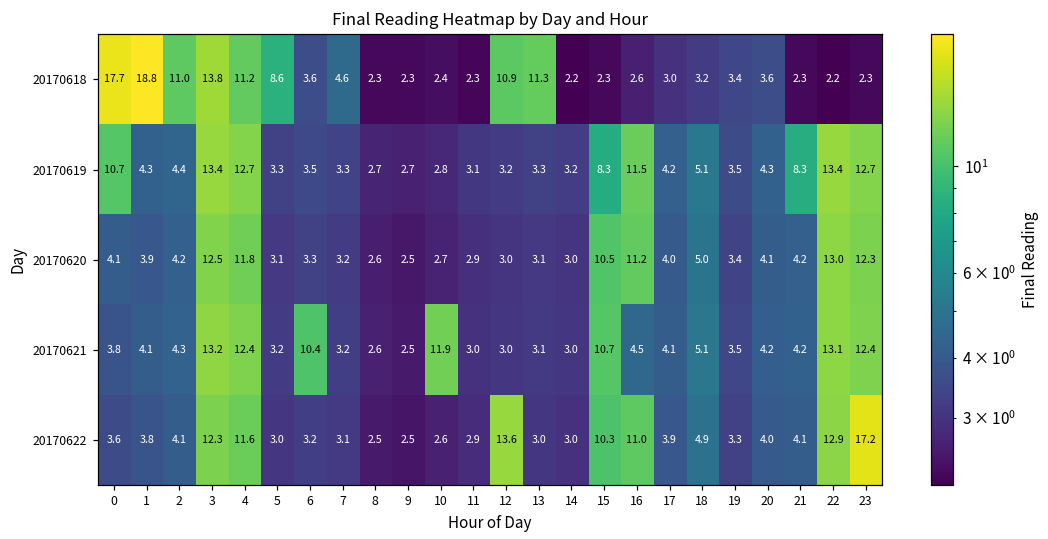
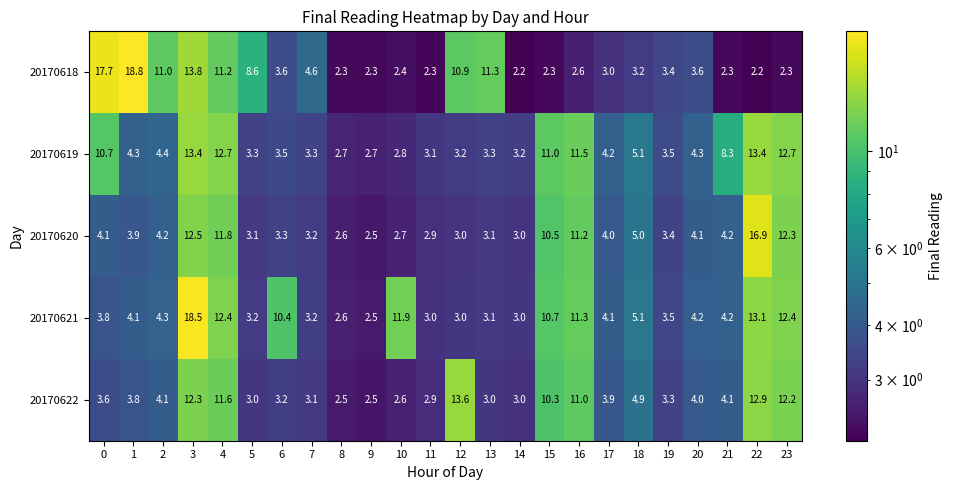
20170619, 15: 8.3 -> 11.0
20170620, 22: 13.0 -> 16.9
20170621, 3: 13.2 -> 18.5
20170621, 16: 4.5 -> 11.3
20170622, 23: 17.2 -> 12.2
